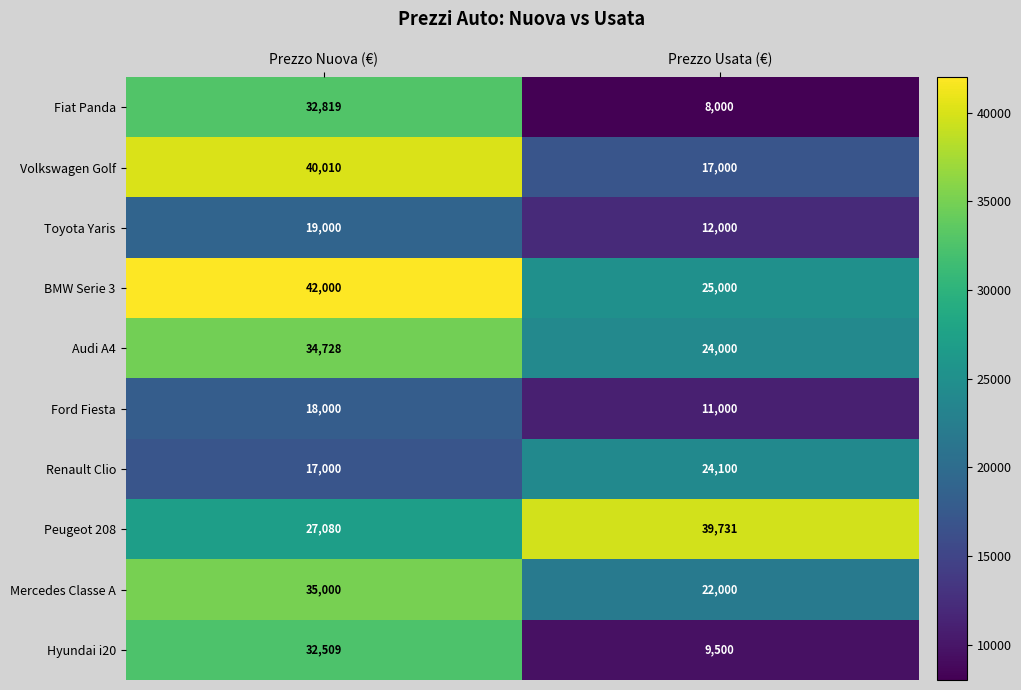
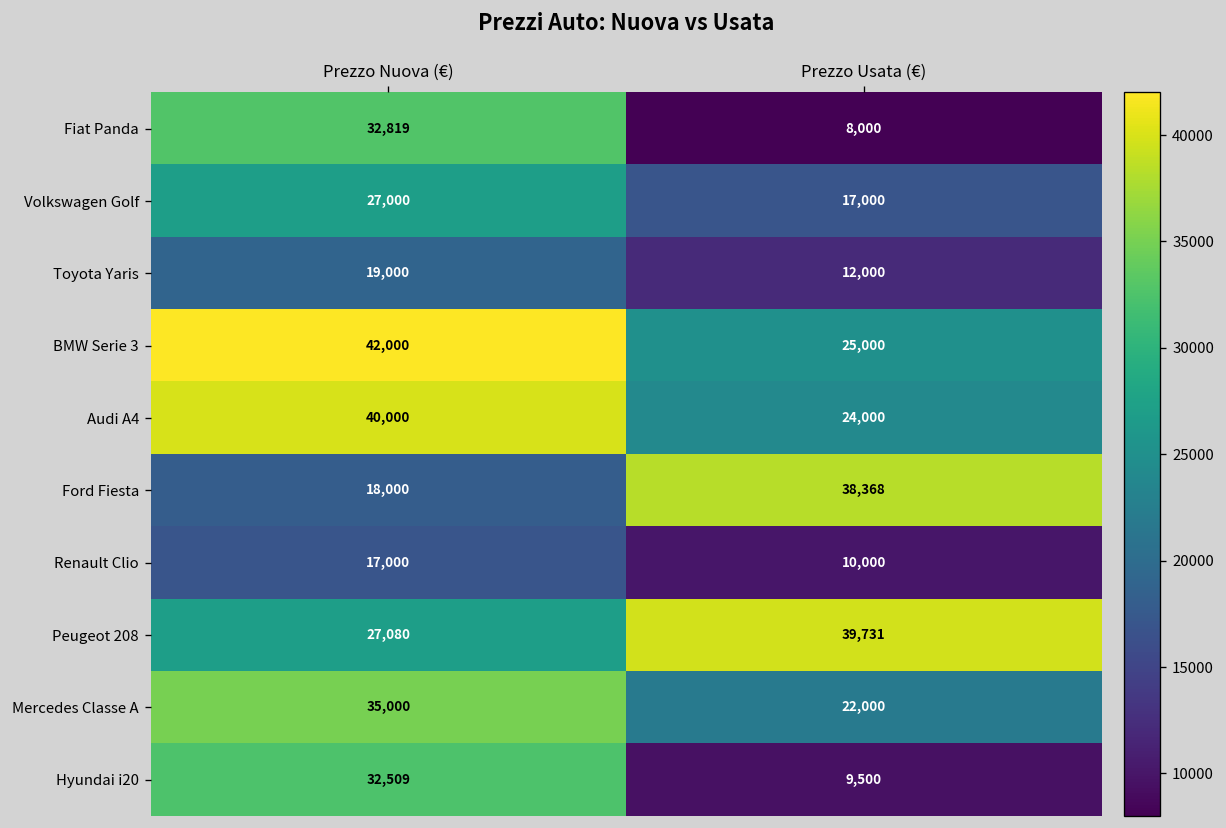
Volkswagen Golf, Prezzo Nuova (€): 40,010 -> 27,000
Audi A4, Prezzo Nuova (€): 34,728 -> 40,000
Ford Fiesta, Prezzo Usata (€): 11,000 -> 38,368
Renault Clio, Prezzo Usata (€): 24,100 -> 10,000
